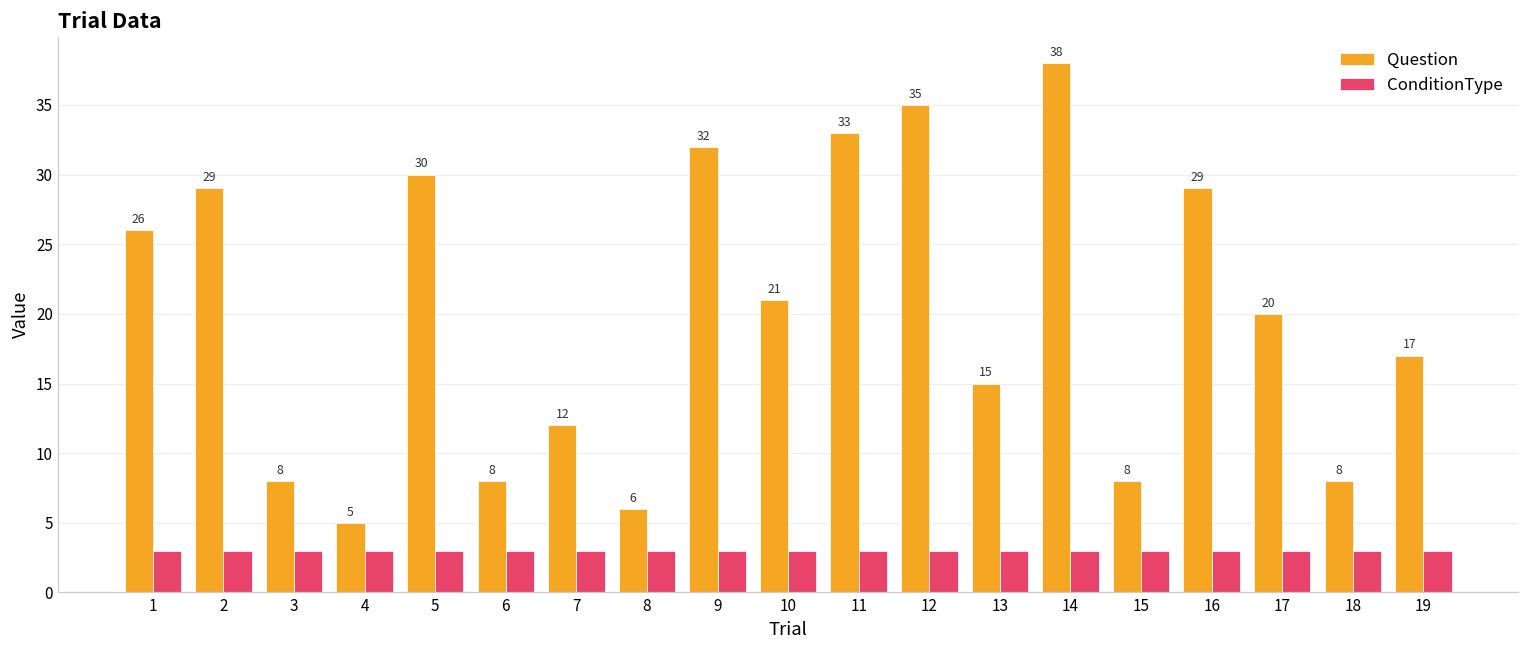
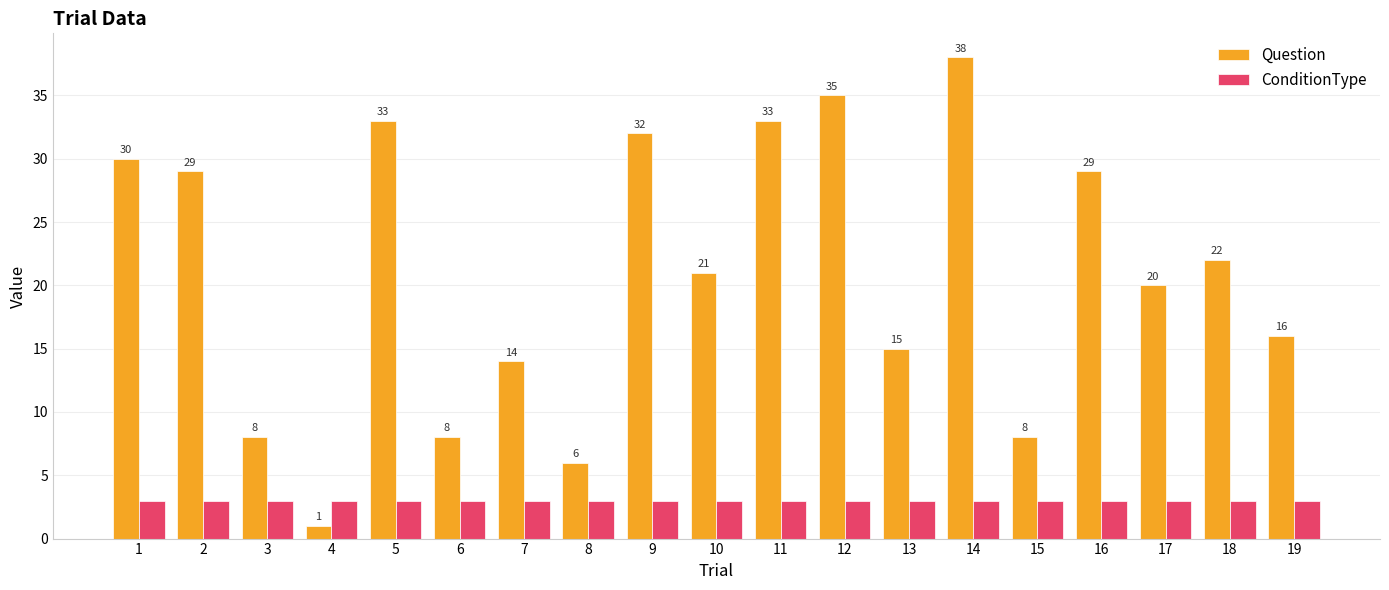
Question, 1: 26 -> 30
Question, 4: 5 -> 1
Question, 5: 30 -> 33
Question, 7: 12 -> 14
Question, 18: 8 -> 22
Question, 19: 17 -> 16
